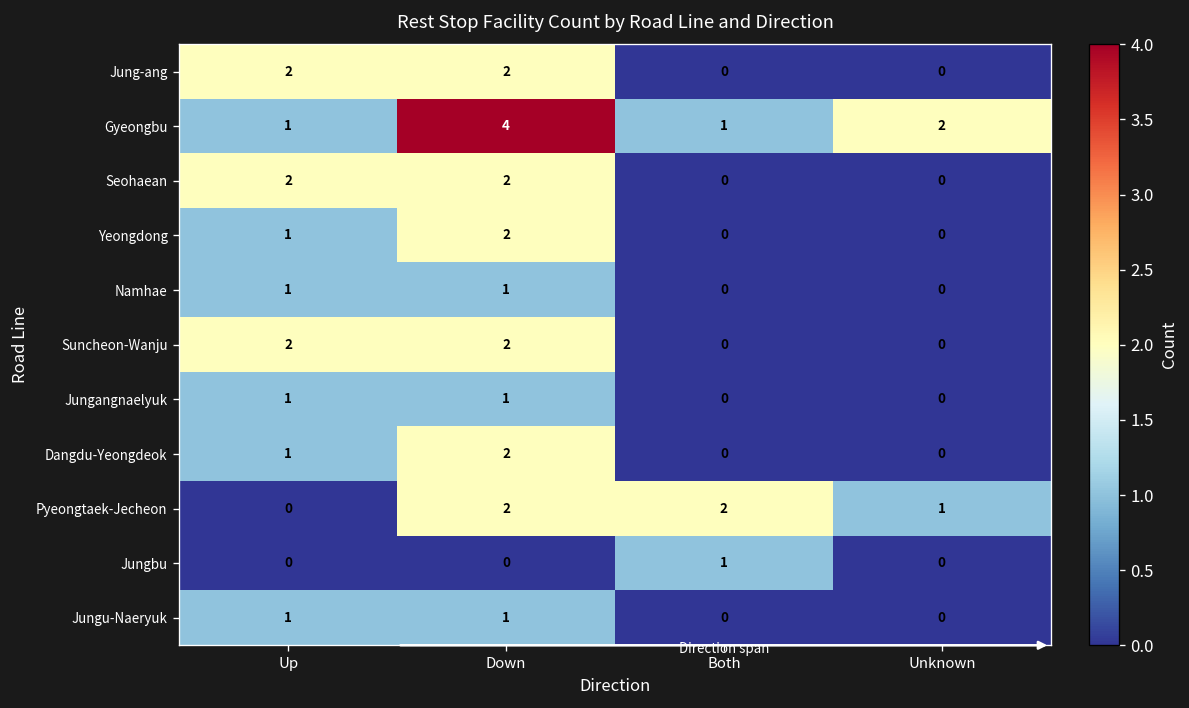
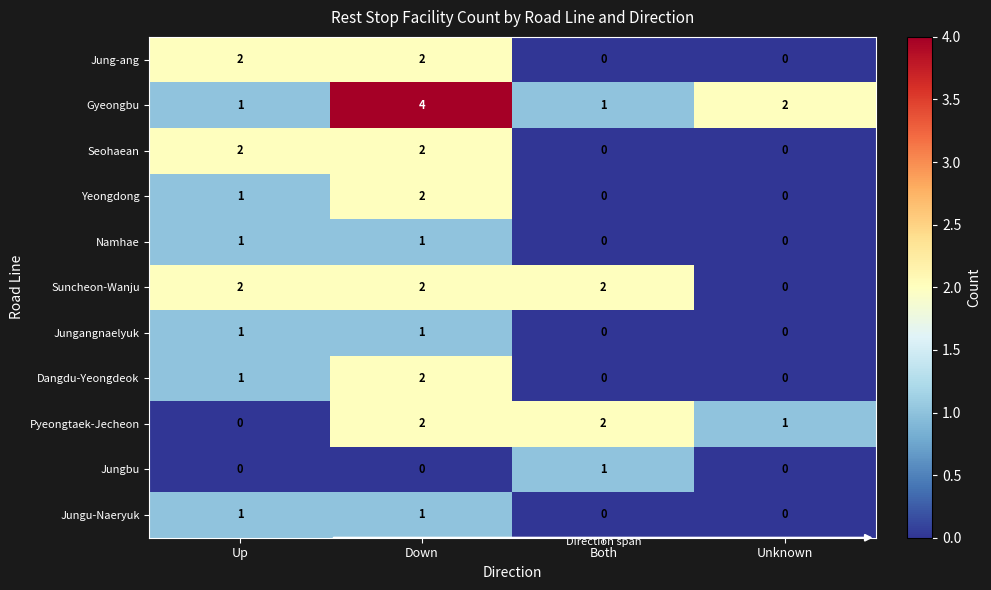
Suncheon-Wanju, Both: 0 -> 2
